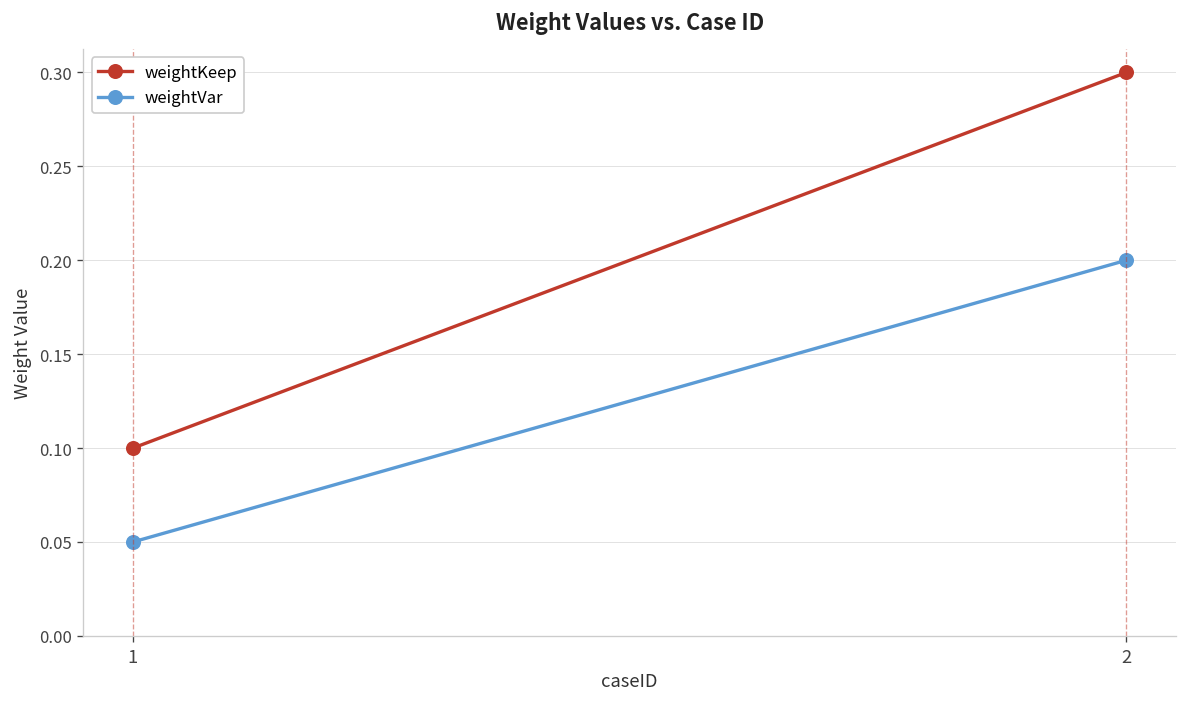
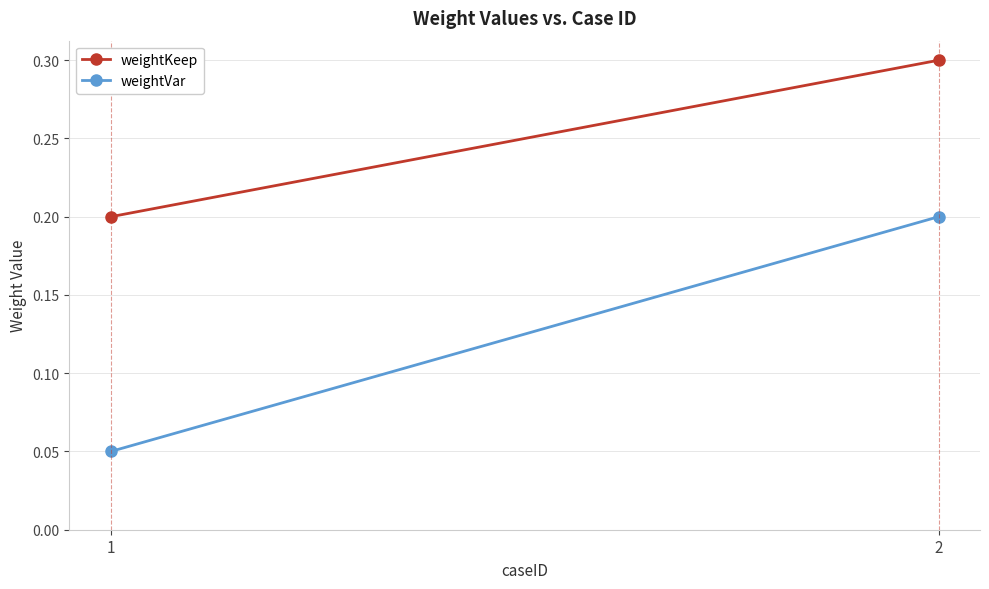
weightKeep, 1: 0.1 -> 0.2
